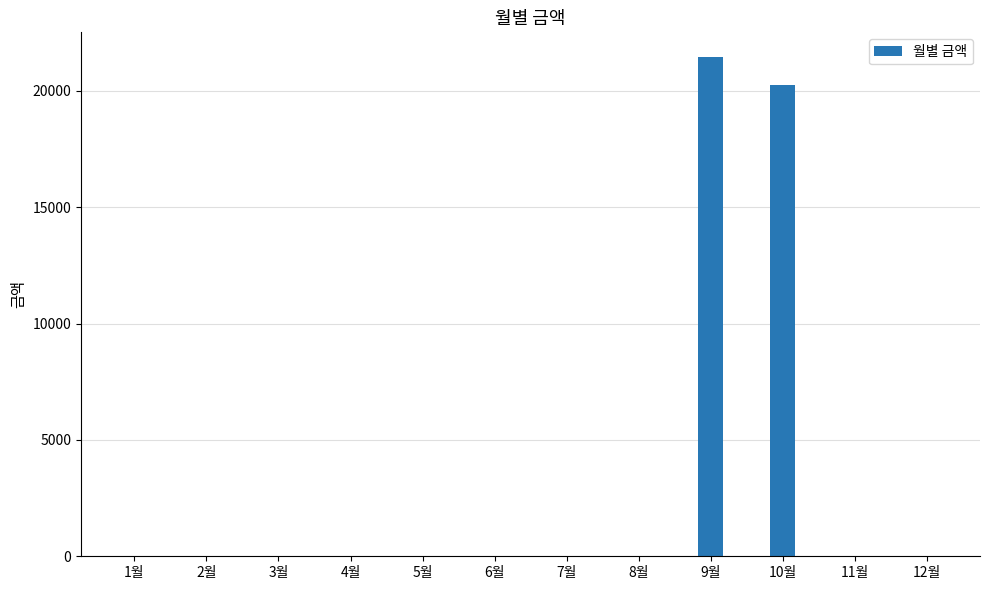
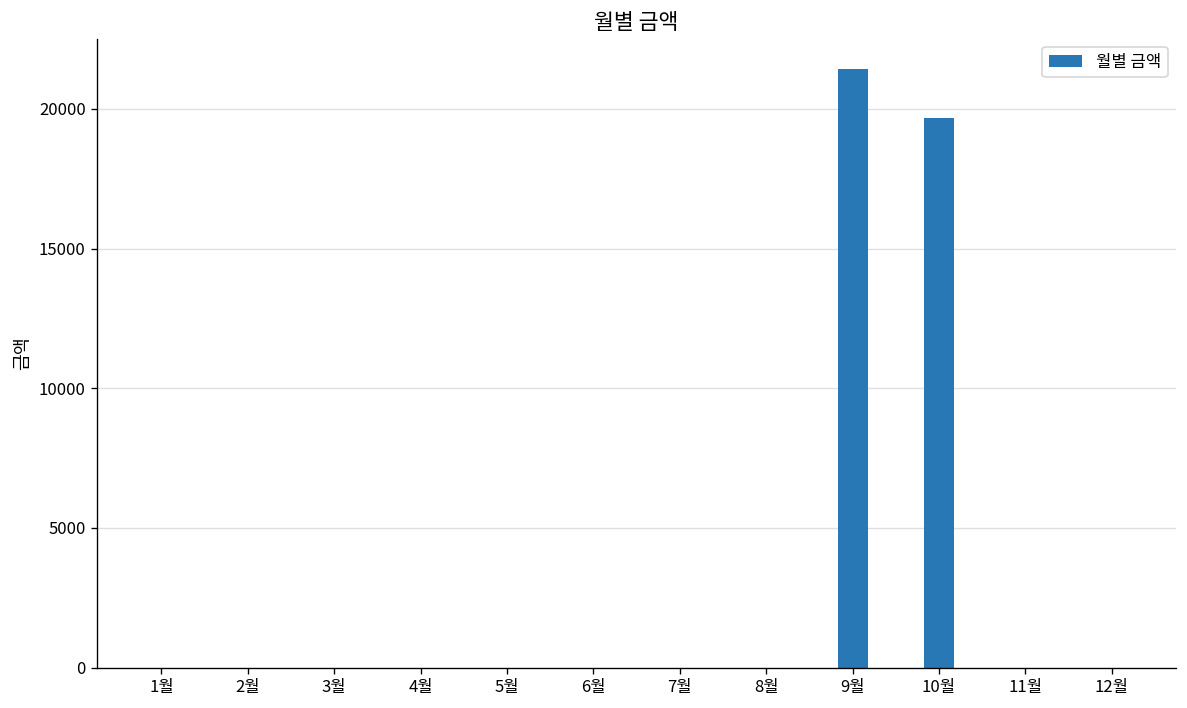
10월: 20300 -> 19700
